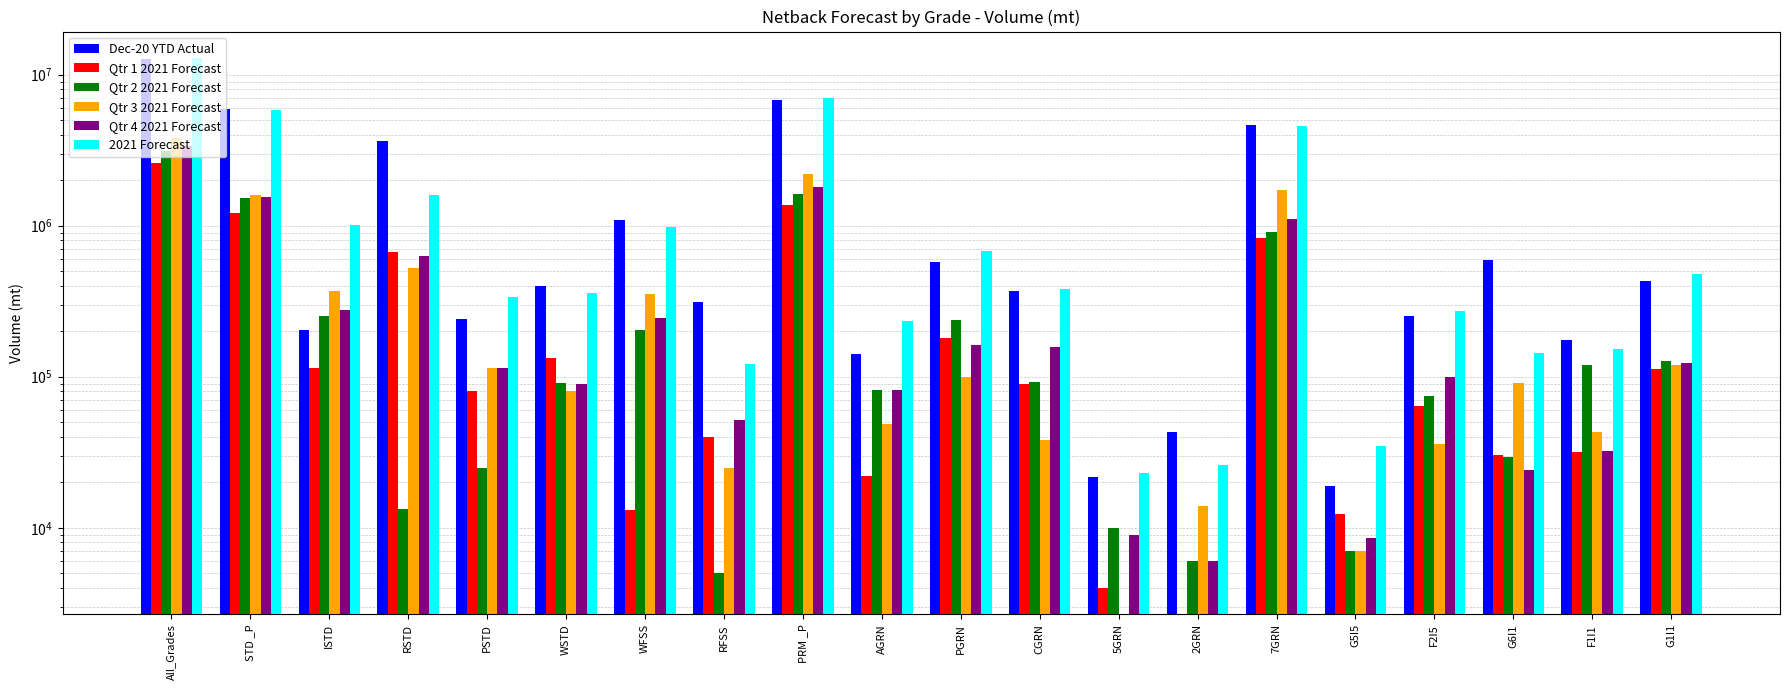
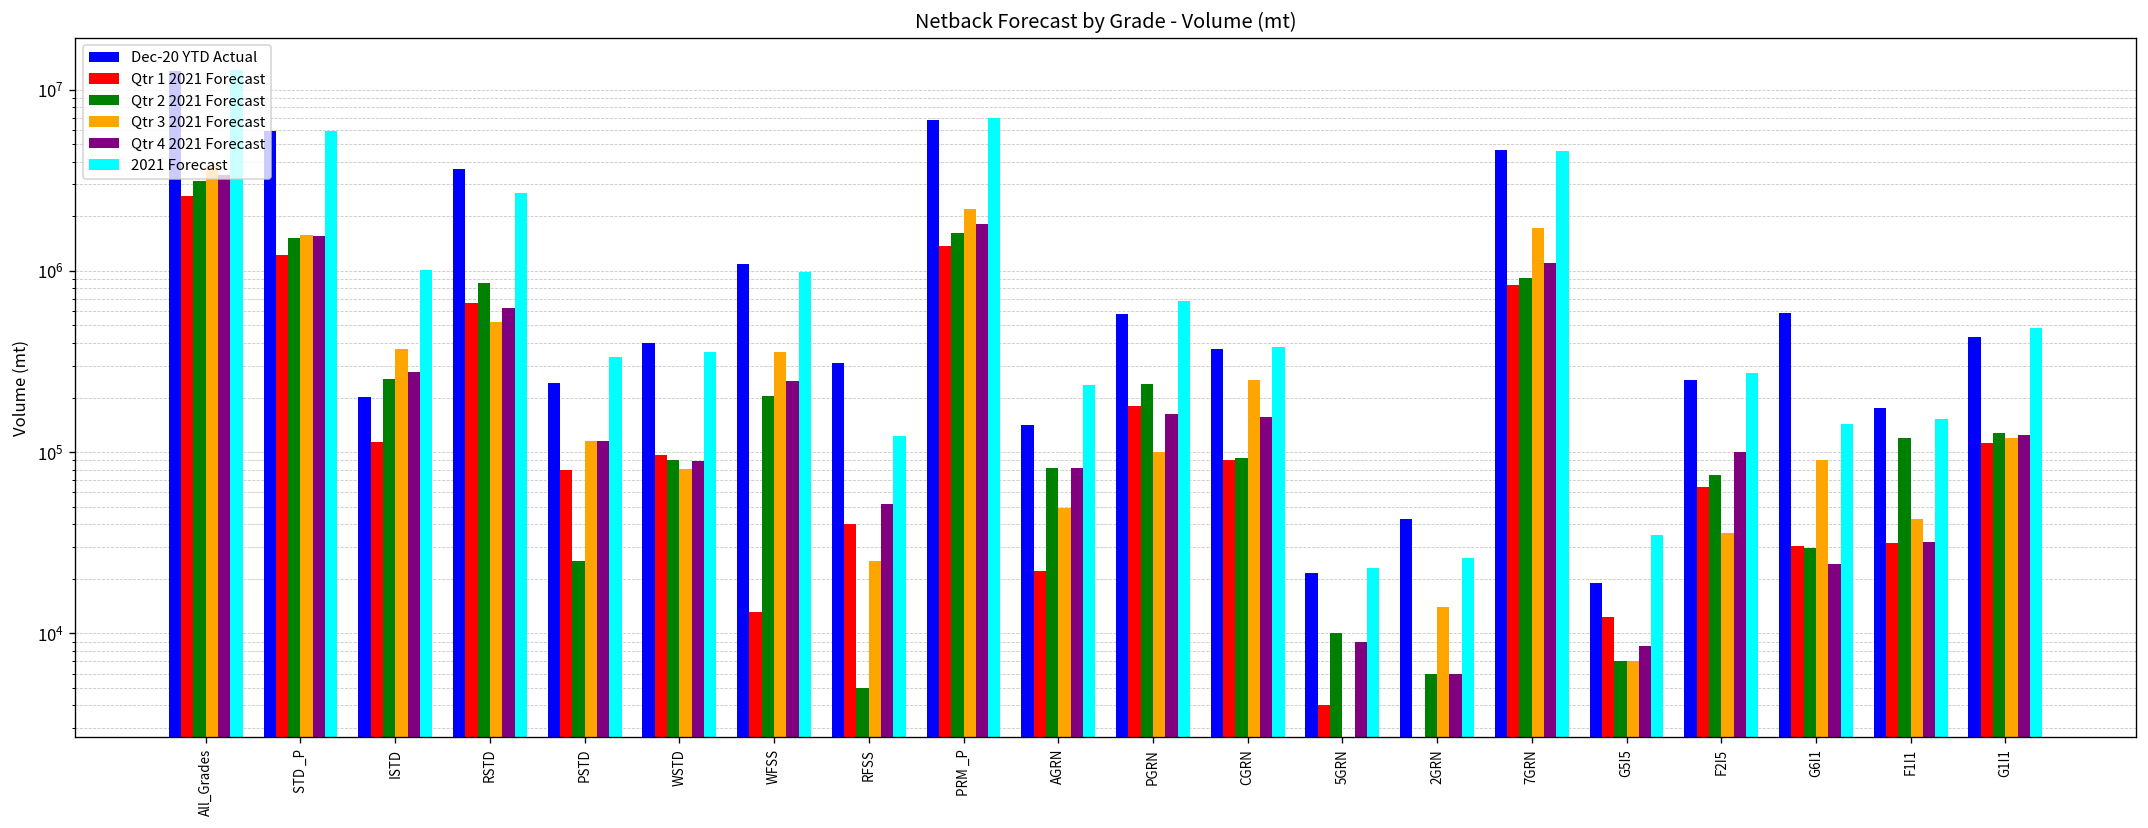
Qtr 2 2021 Forecast, RSTD: 13000 -> 900000
2021 Forecast, RSTD: 1600000 -> 2700000
Qtr 1 2021 Forecast, WSTD: 130000 -> 100000
Qtr 3 2021 Forecast, CGRN: 38000 -> 250000
